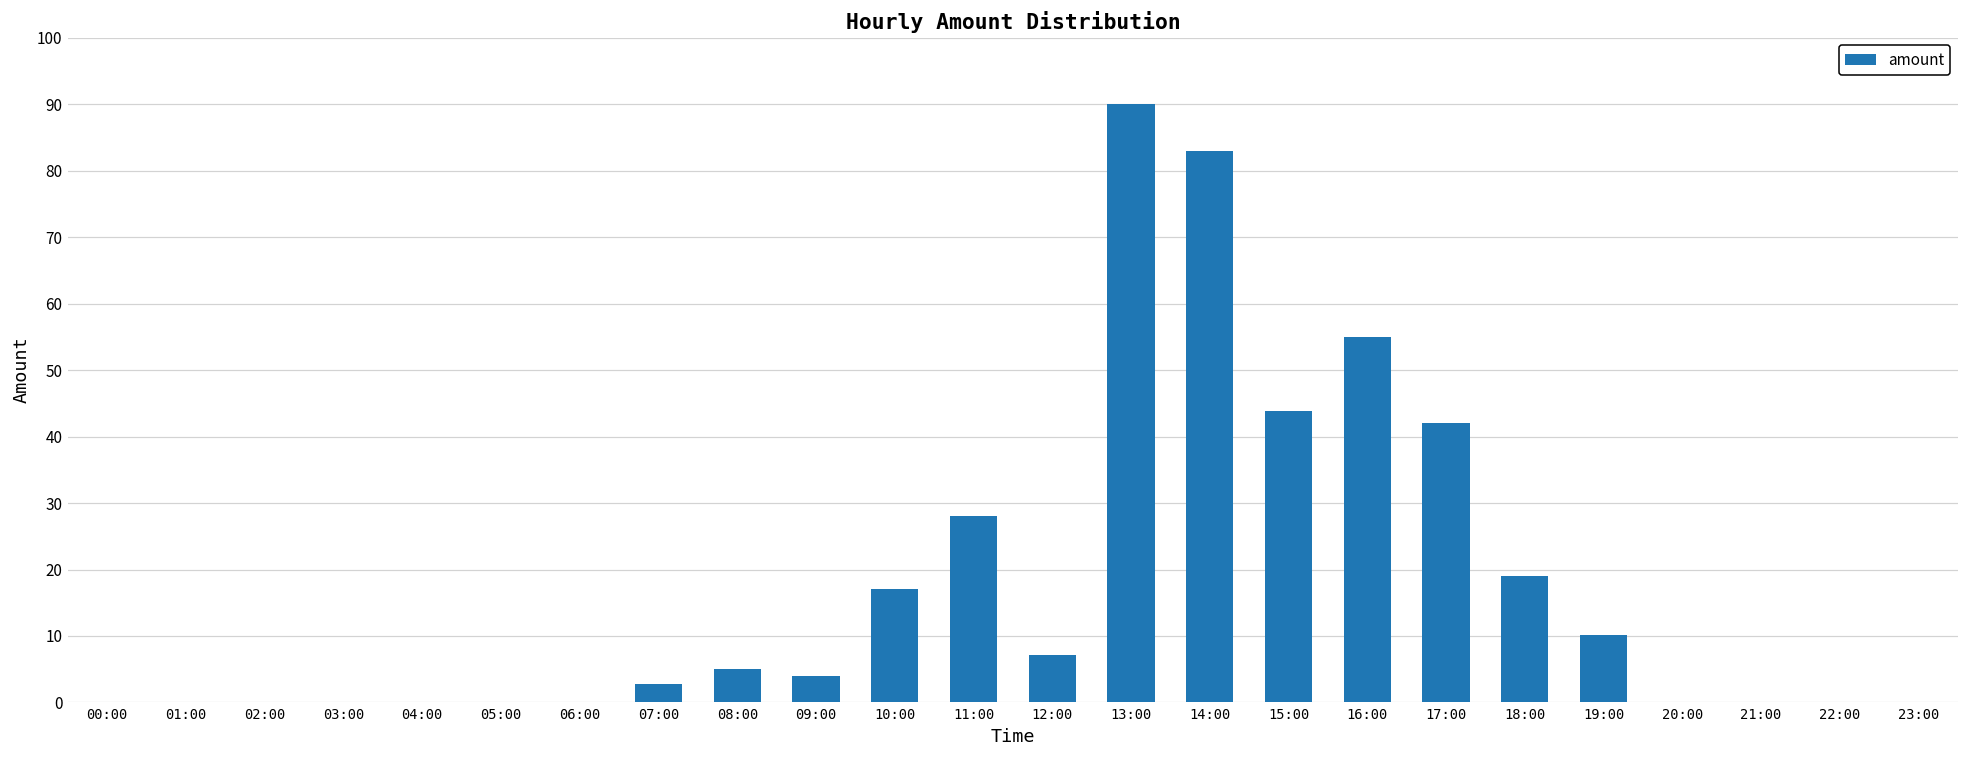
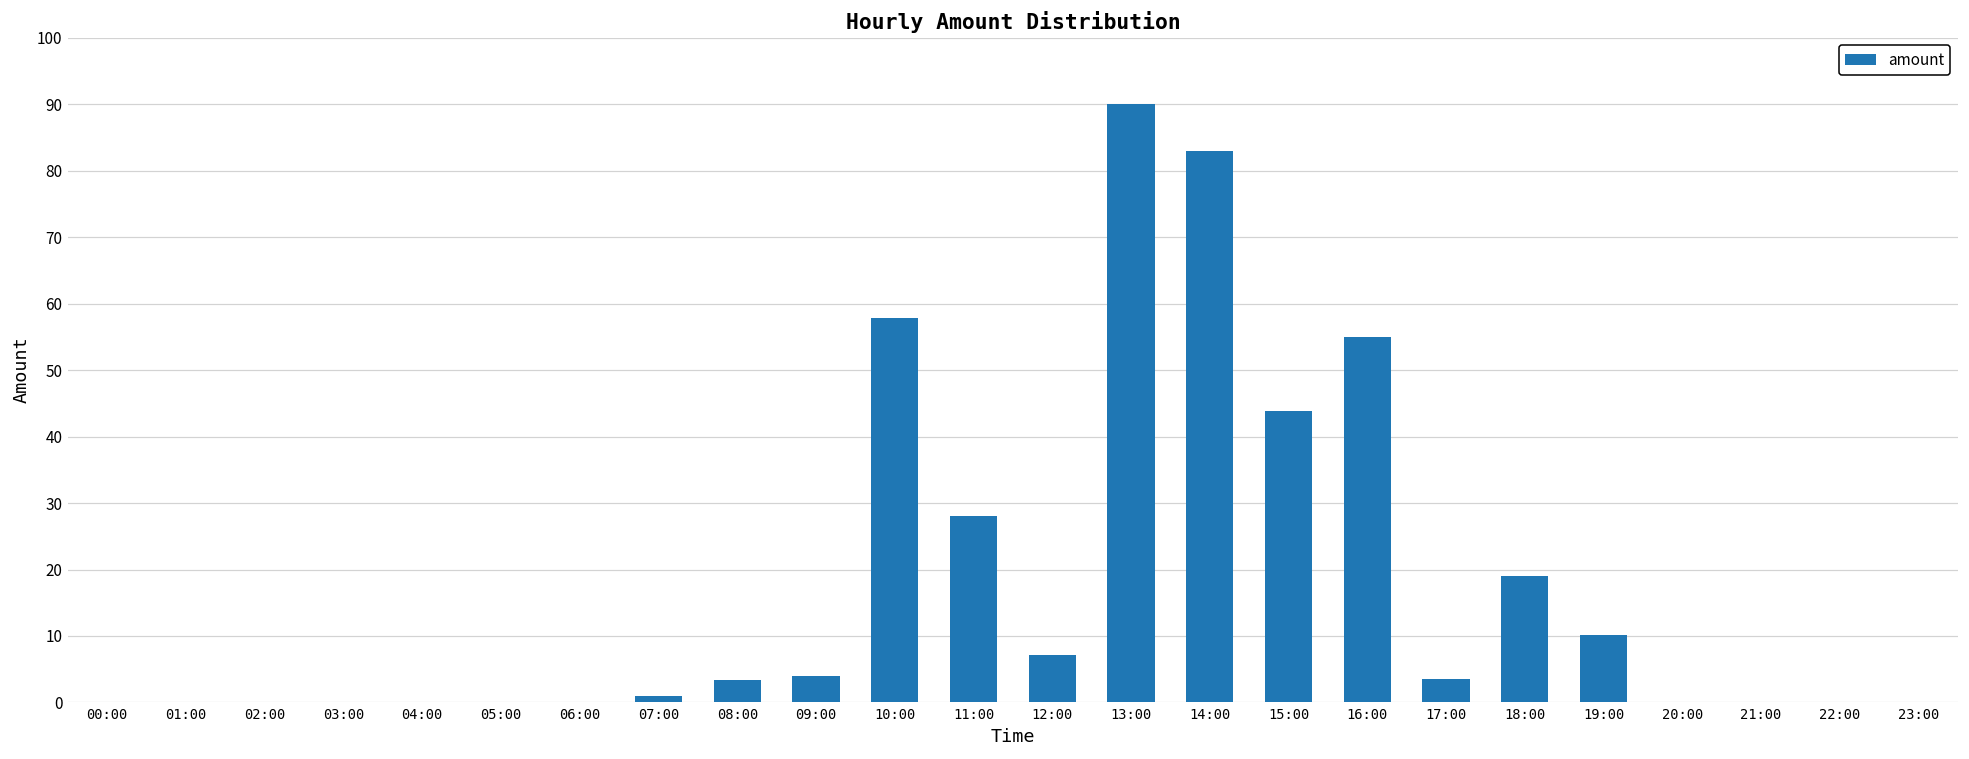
07:00: 3 -> 1
08:00: 5 -> 3
10:00: 17 -> 58
17:00: 42 -> 4
